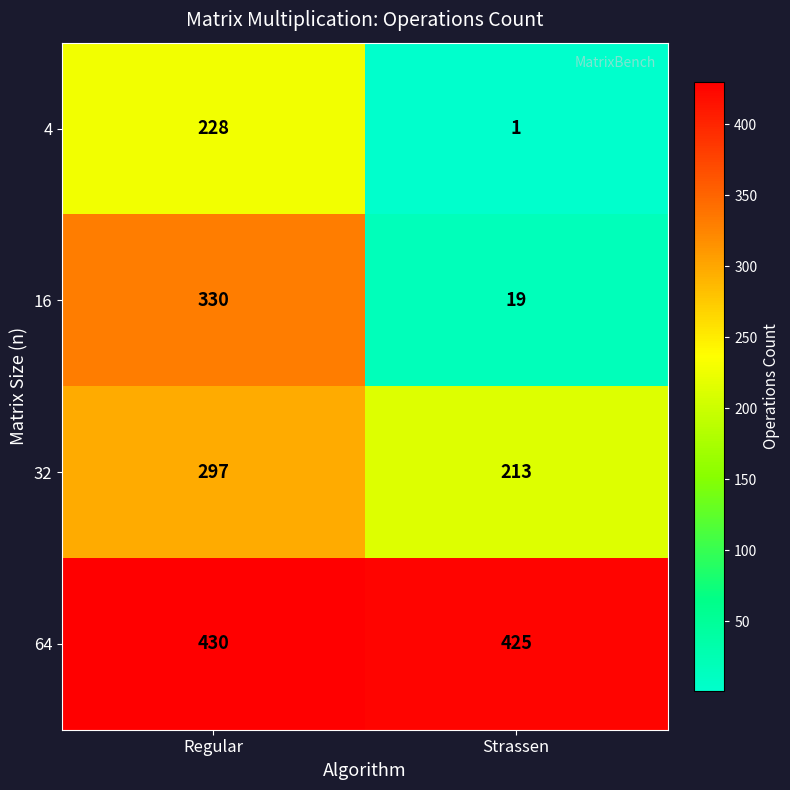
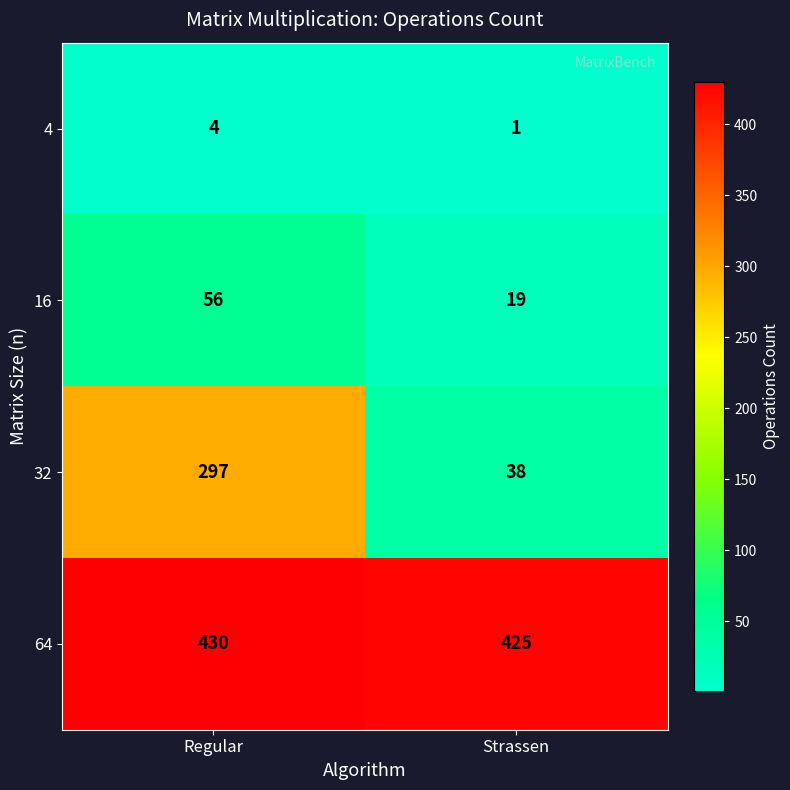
4, Regular: 228 -> 4
16, Regular: 330 -> 56
32, Strassen: 213 -> 38
